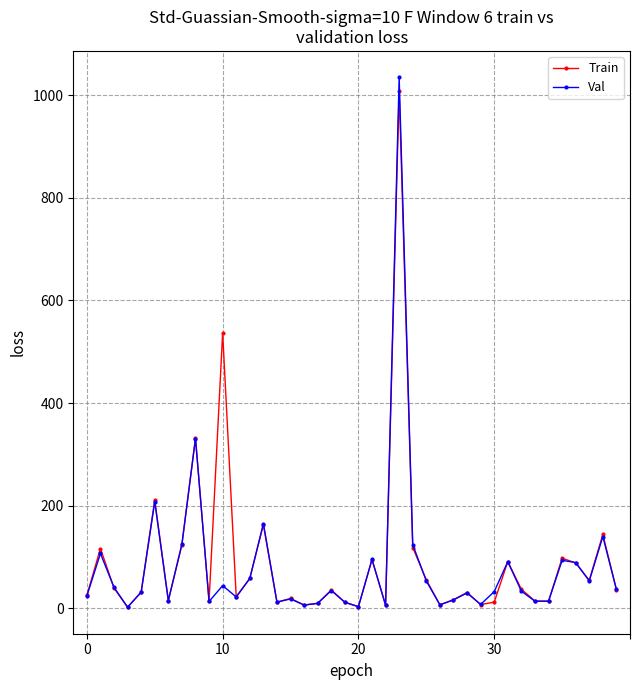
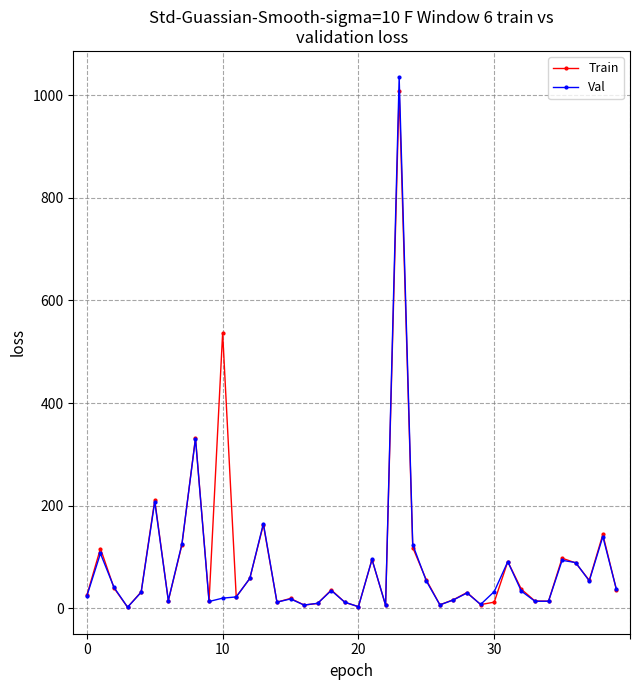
Val, 10: 40 -> 20
